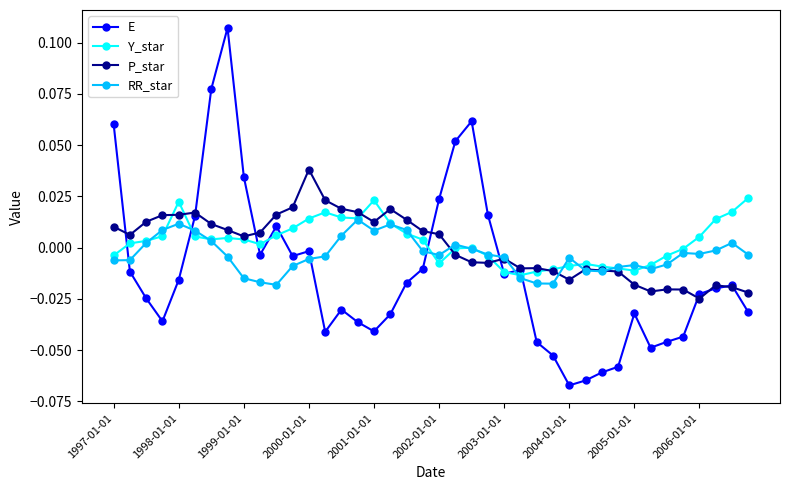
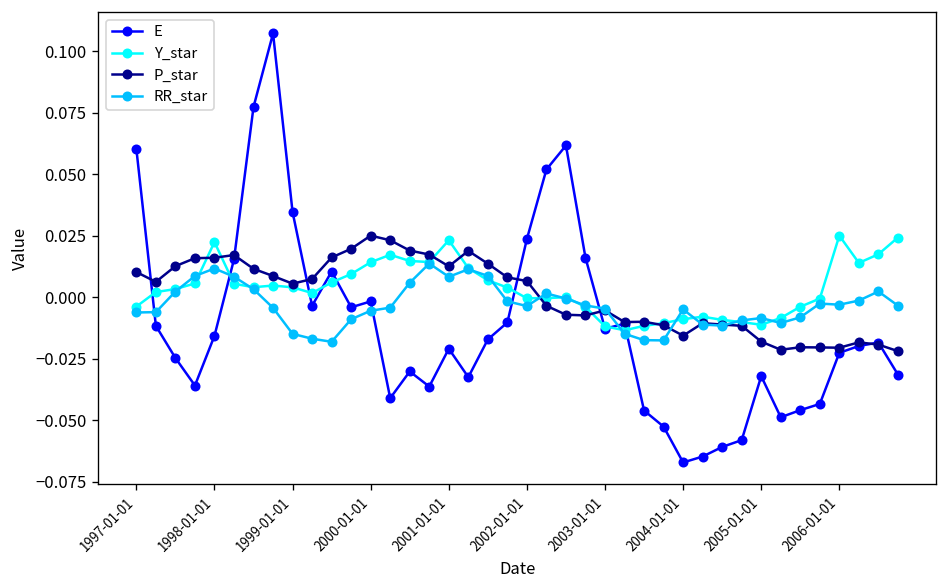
P_star, 2000-01-01: 0.038 -> 0.025
E, 2001-01-01: -0.041 -> -0.021
Y_star, 2002-01-01: -0.008 -> 0.000
Y_star, 2006-01-01: 0.005 -> 0.025
P_star, 2006-01-01: -0.025 -> -0.021
